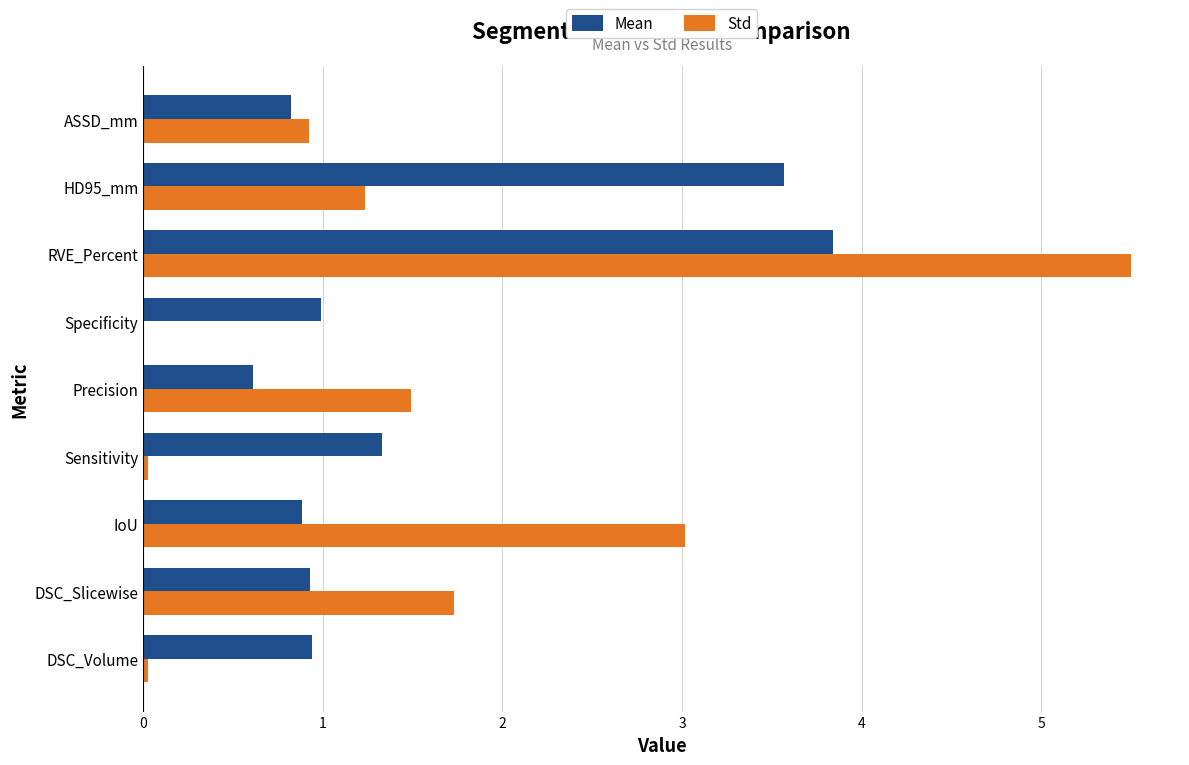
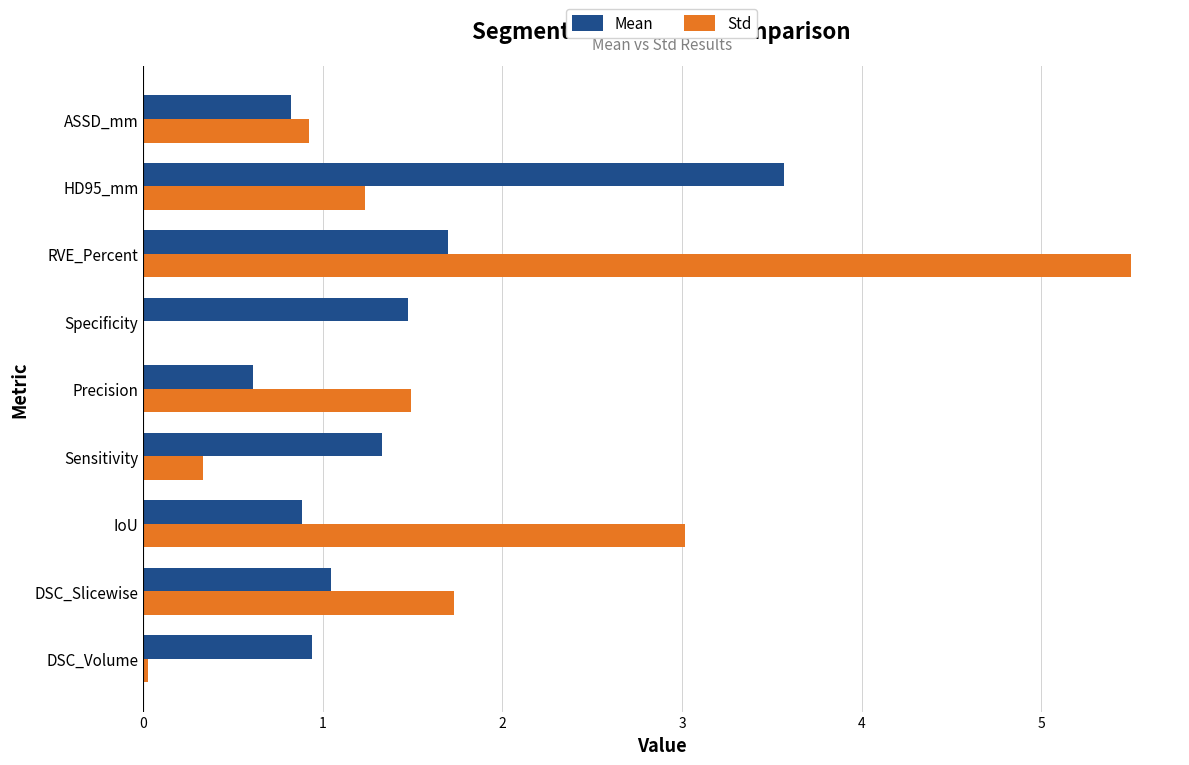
Mean, RVE_Percent: 3.84 -> 1.69
Mean, Specificity: 0.99 -> 1.47
Std, Sensitivity: 0.03 -> 0.33
Mean, DSC_Slicewise: 0.93 -> 1.04
